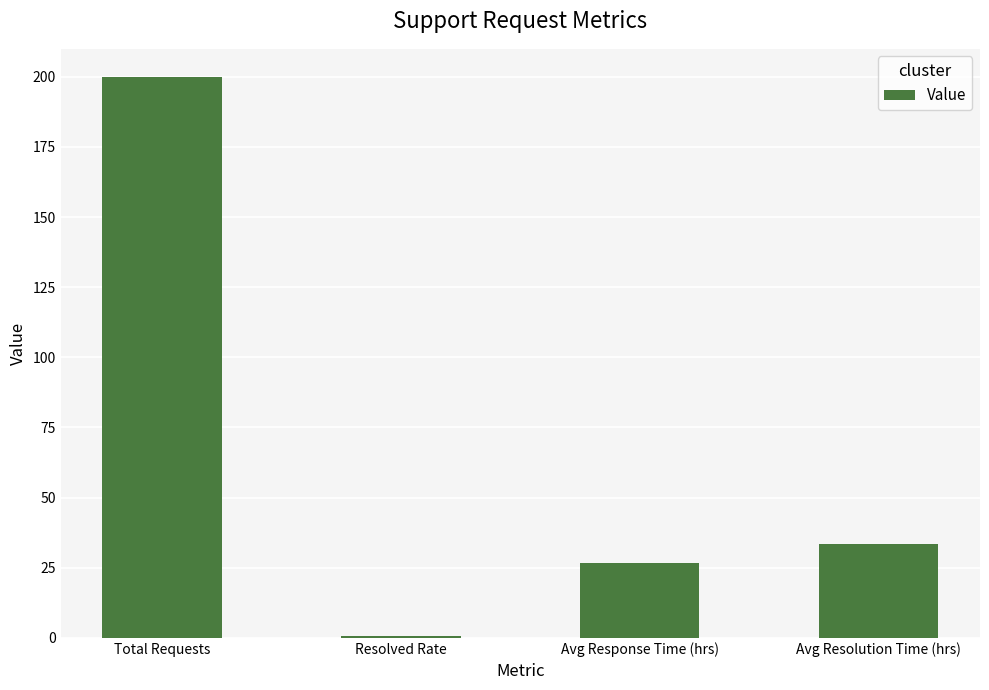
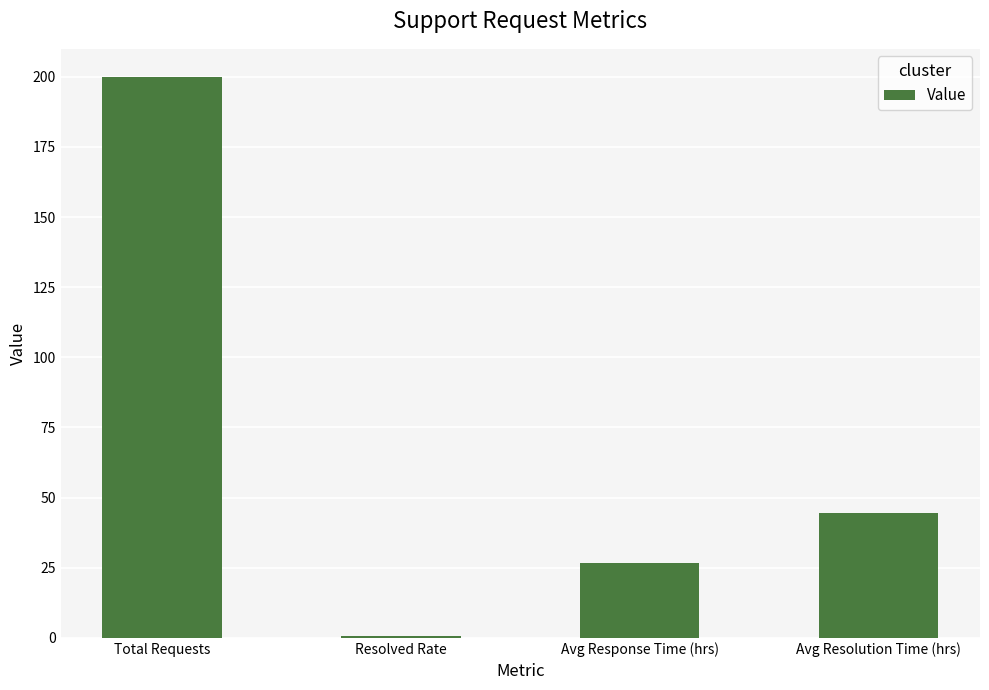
Avg Resolution Time (hrs): 33 -> 44
